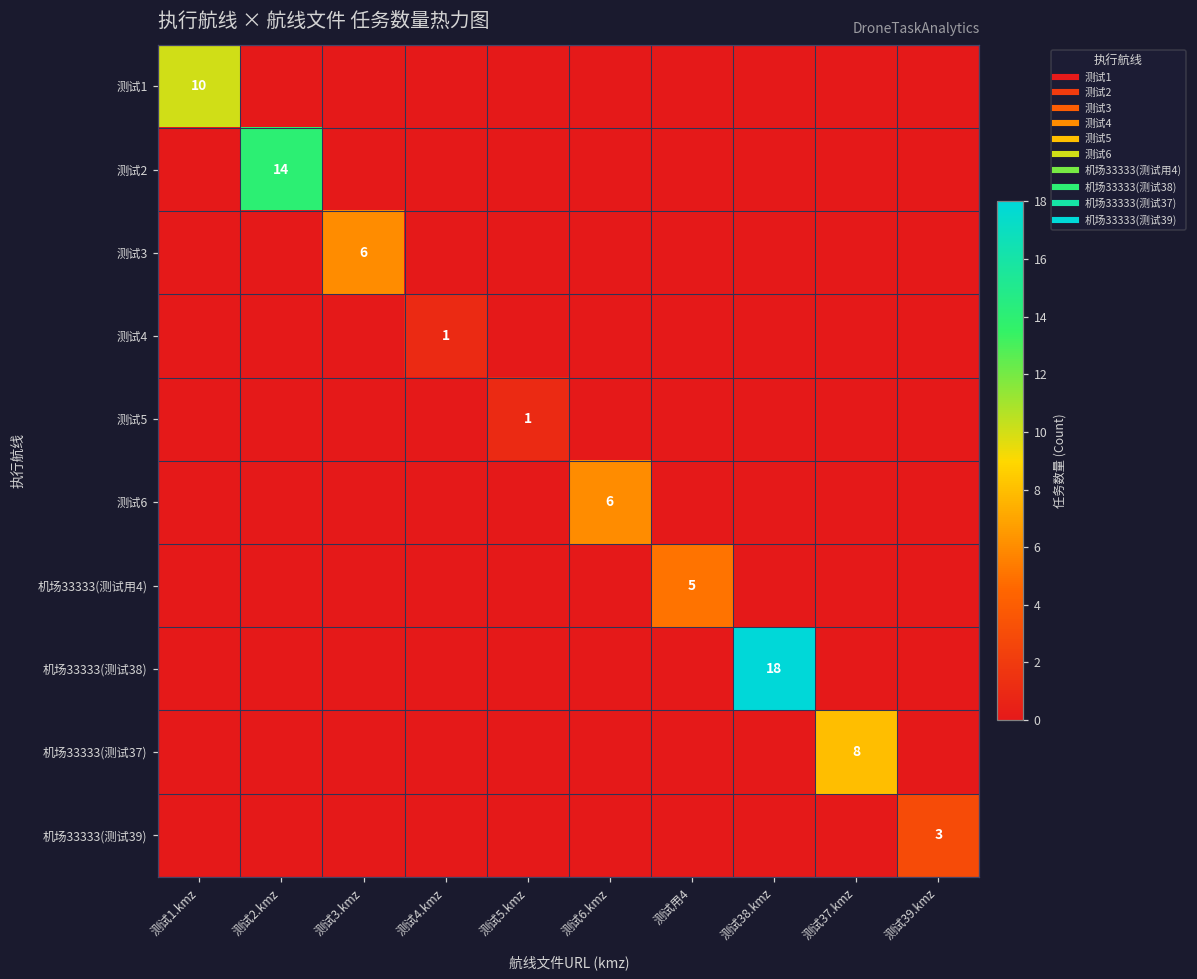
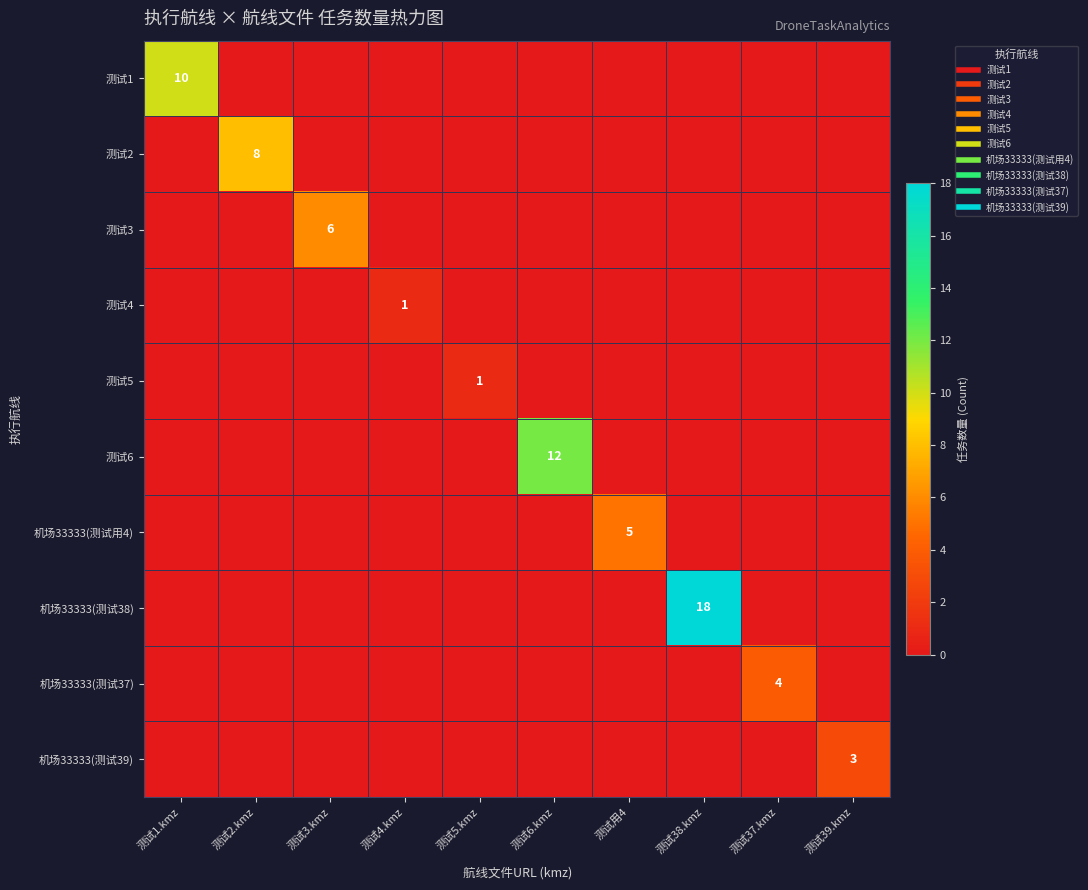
测试2, 测试2.kmz: 14 -> 8
测试6, 测试6.kmz: 6 -> 12
机场33333(测试37), 测试37.kmz: 8 -> 4
